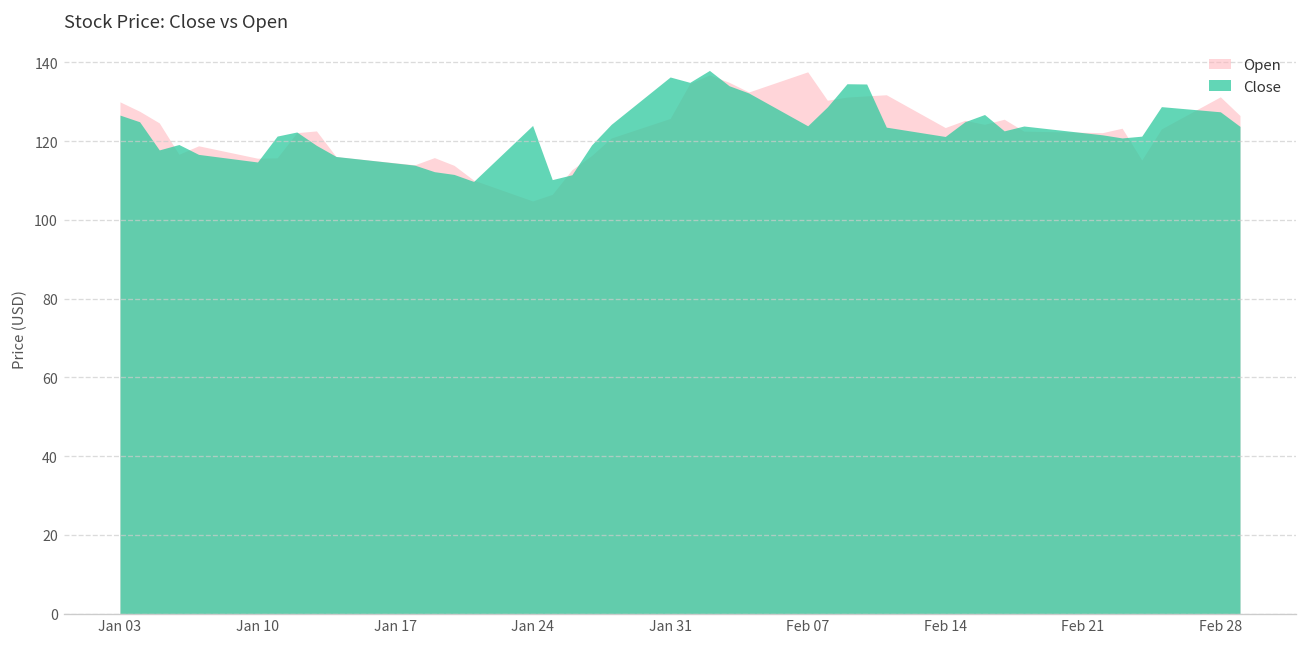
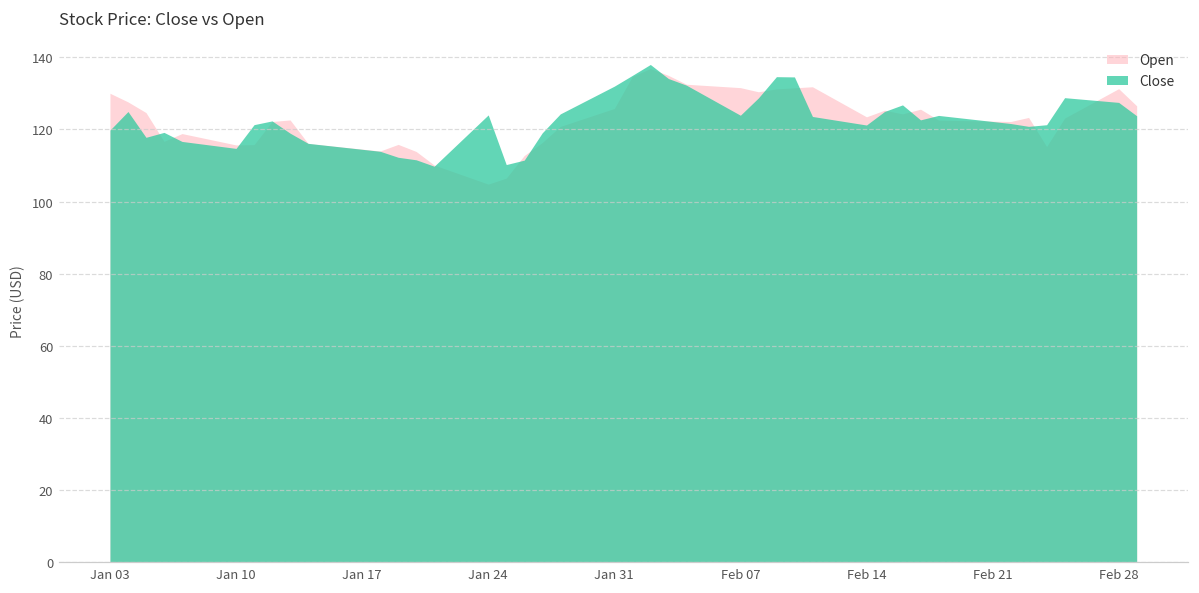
Close, Jan 03: 127 -> 120
Close, Jan 31: 136 -> 132
Open, Feb 07: 138 -> 132
